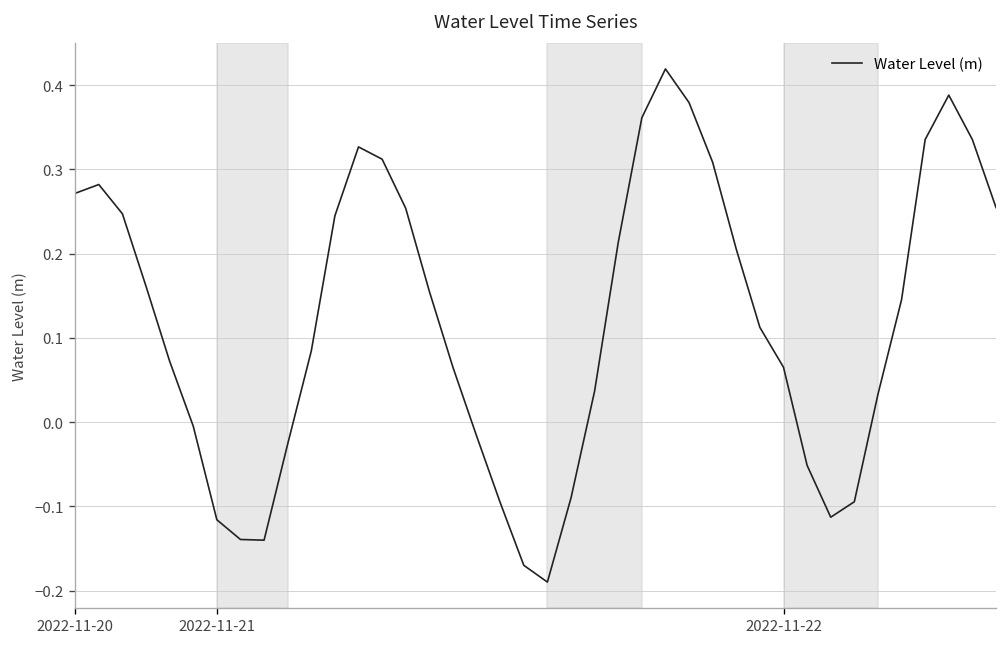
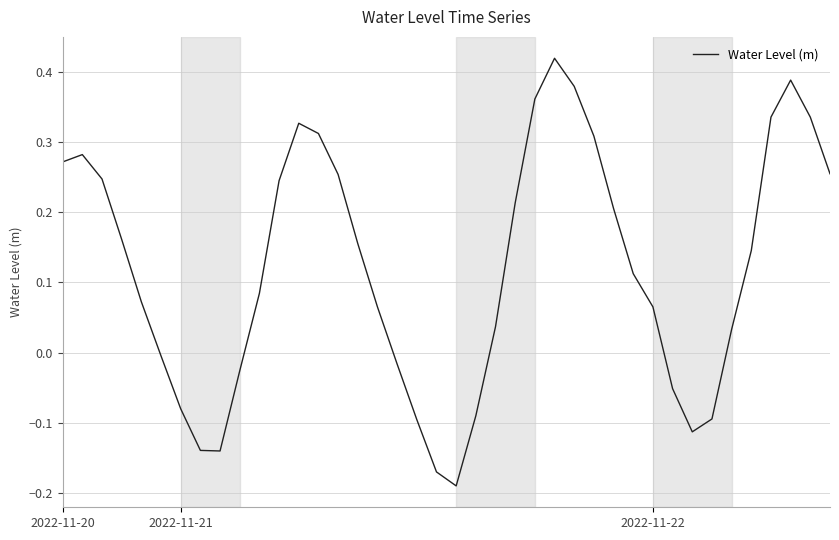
2022-11-21: -0.12 -> -0.08
